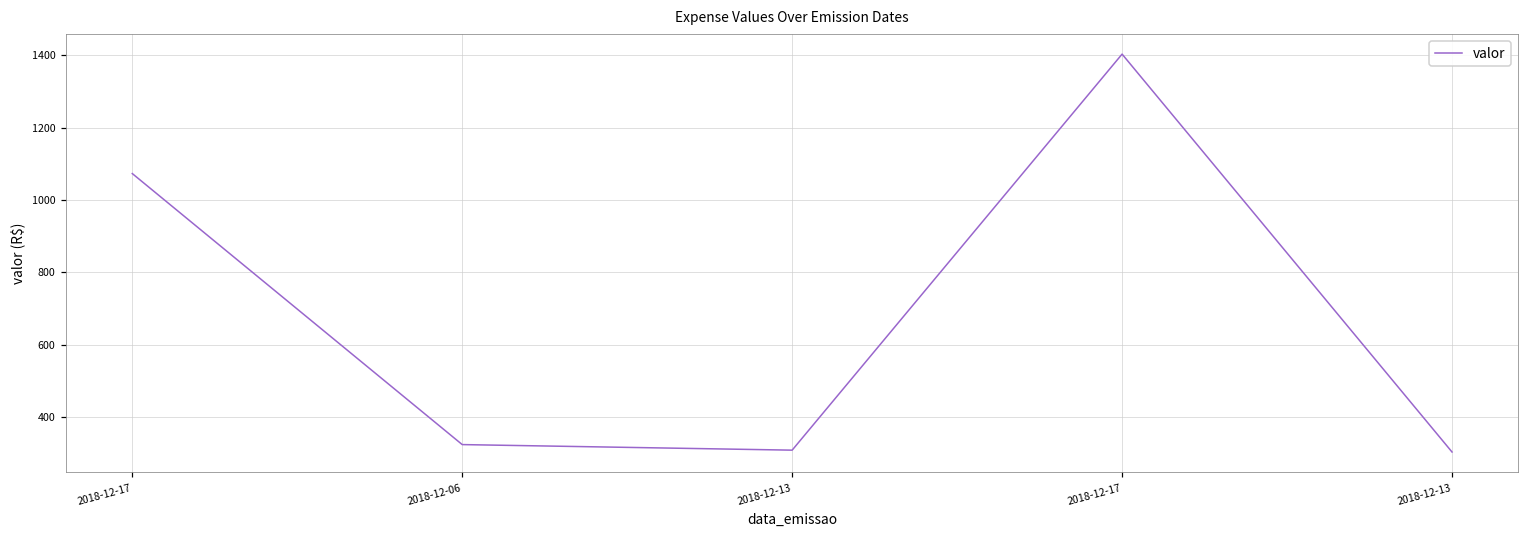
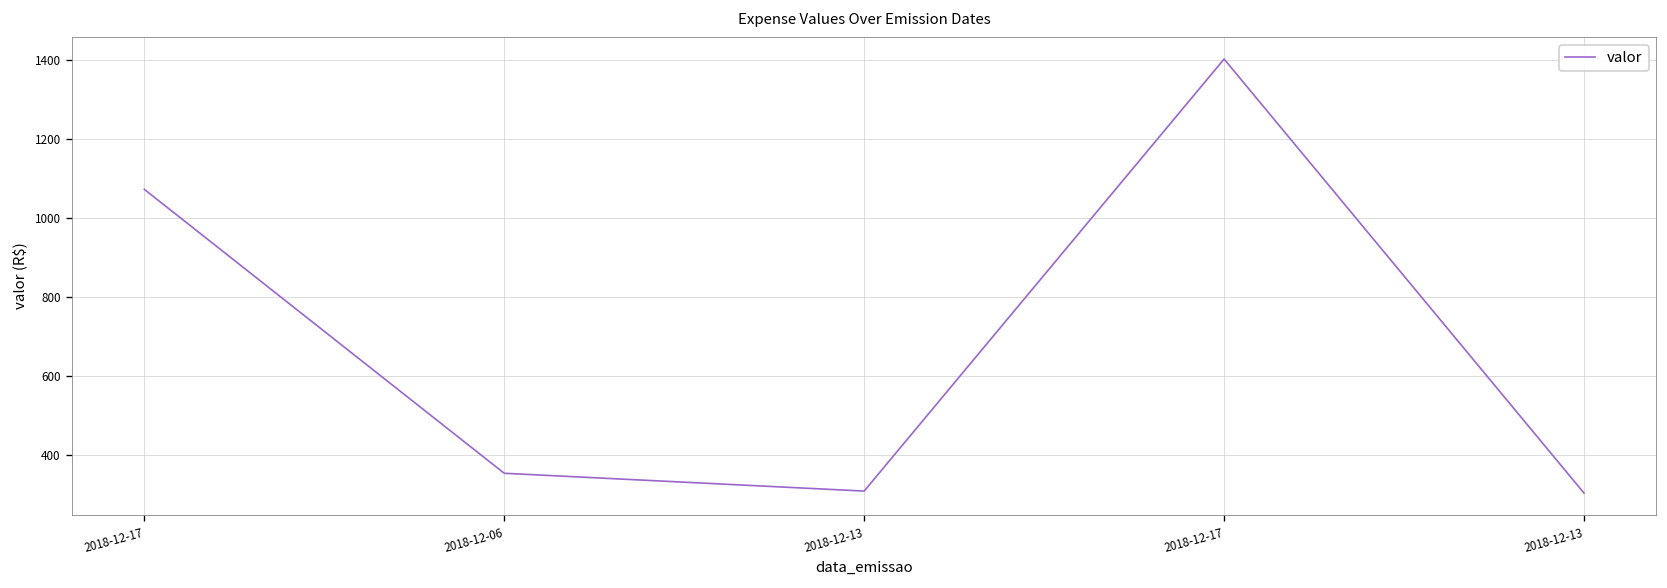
2018-12-06: 320 -> 350
